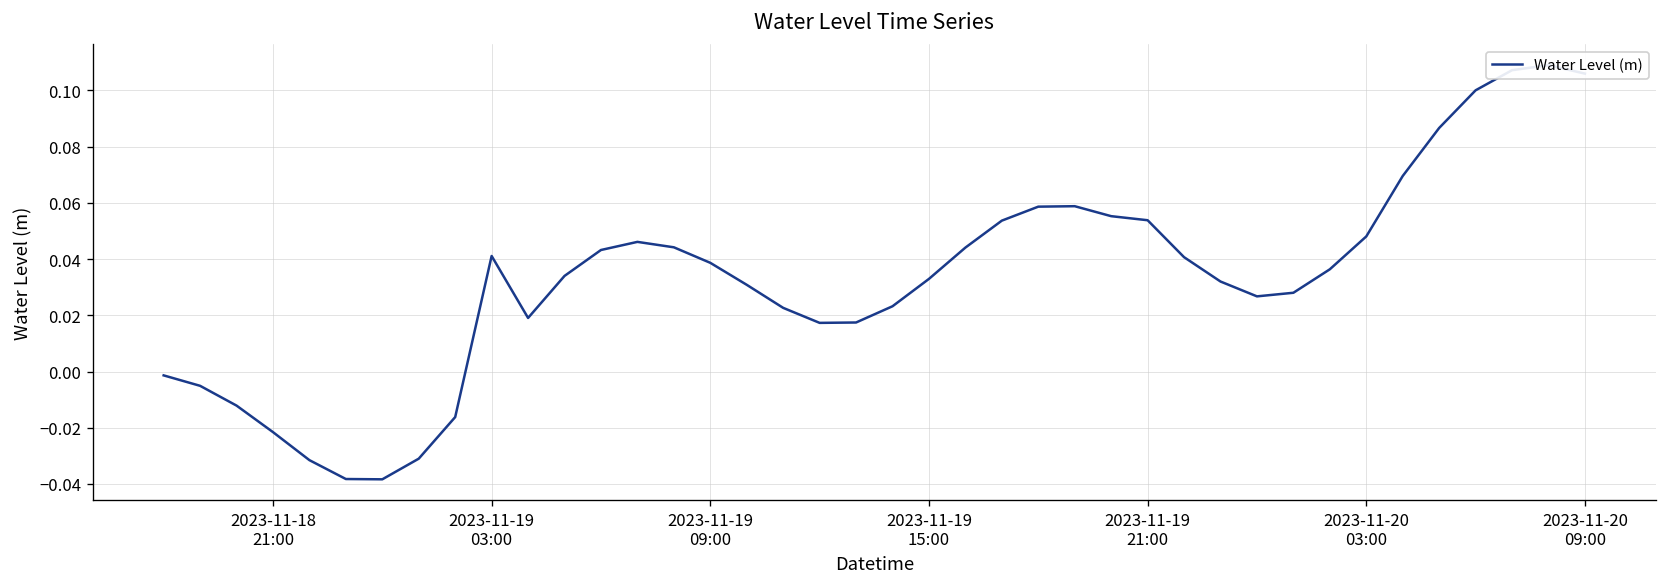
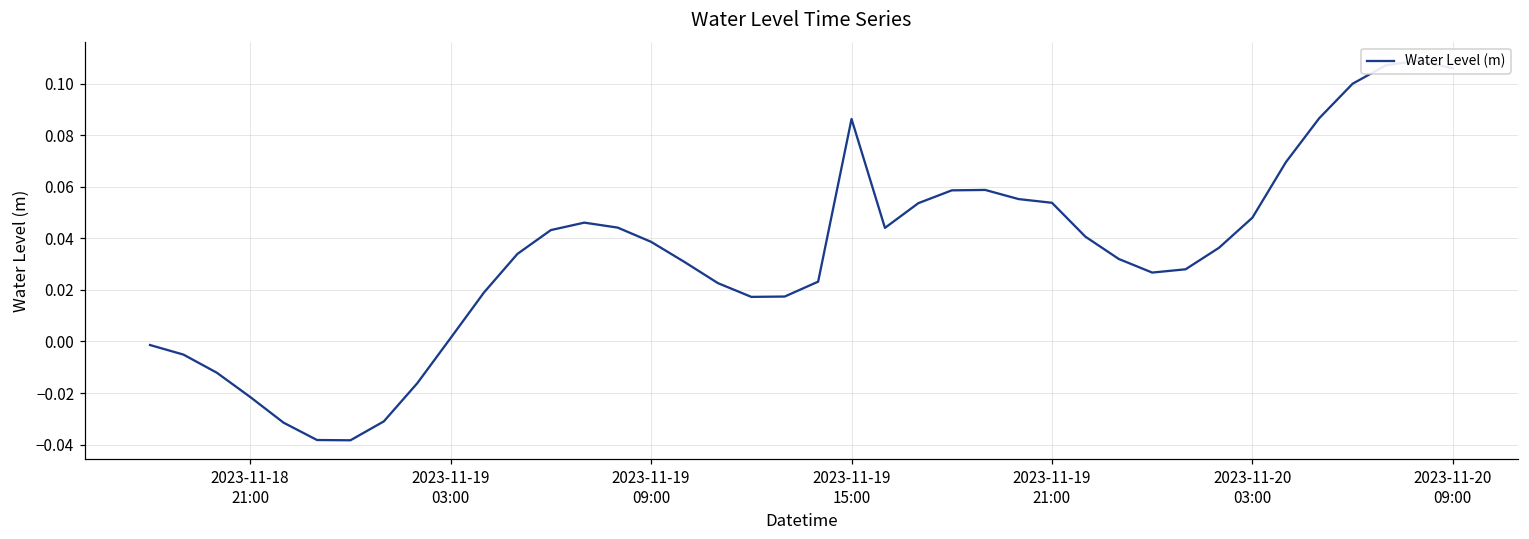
2023-11-19 03:00: 0.041 -> 0.001
2023-11-19 15:00: 0.033 -> 0.086
